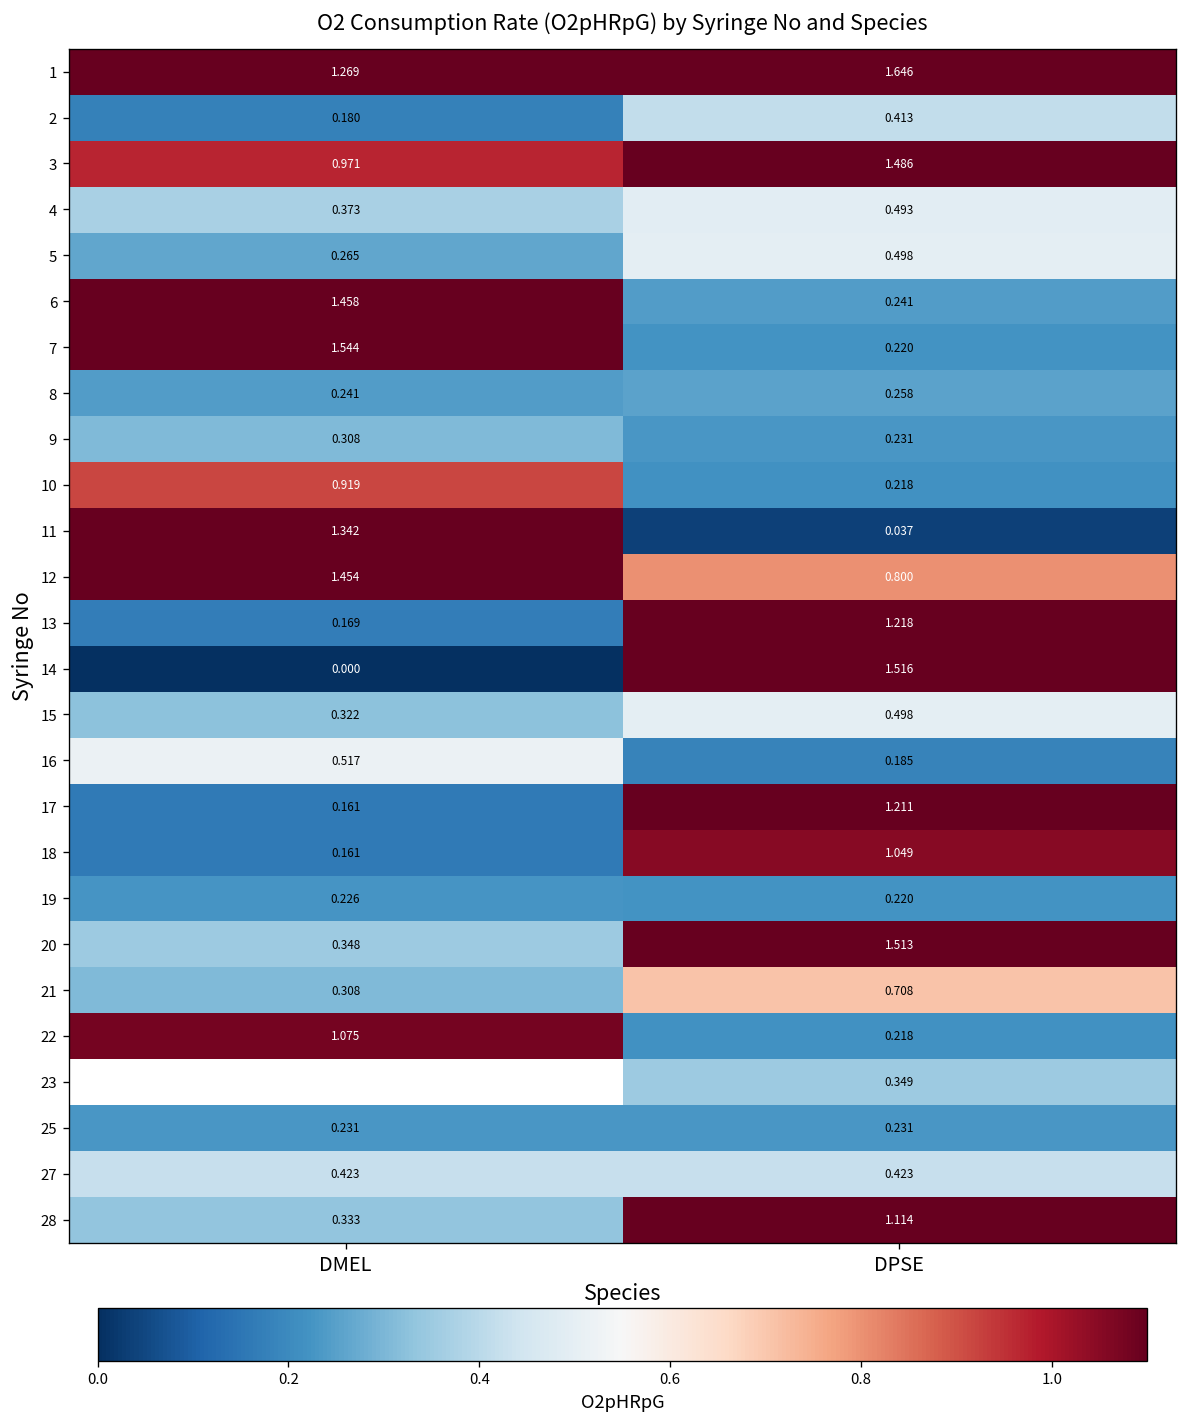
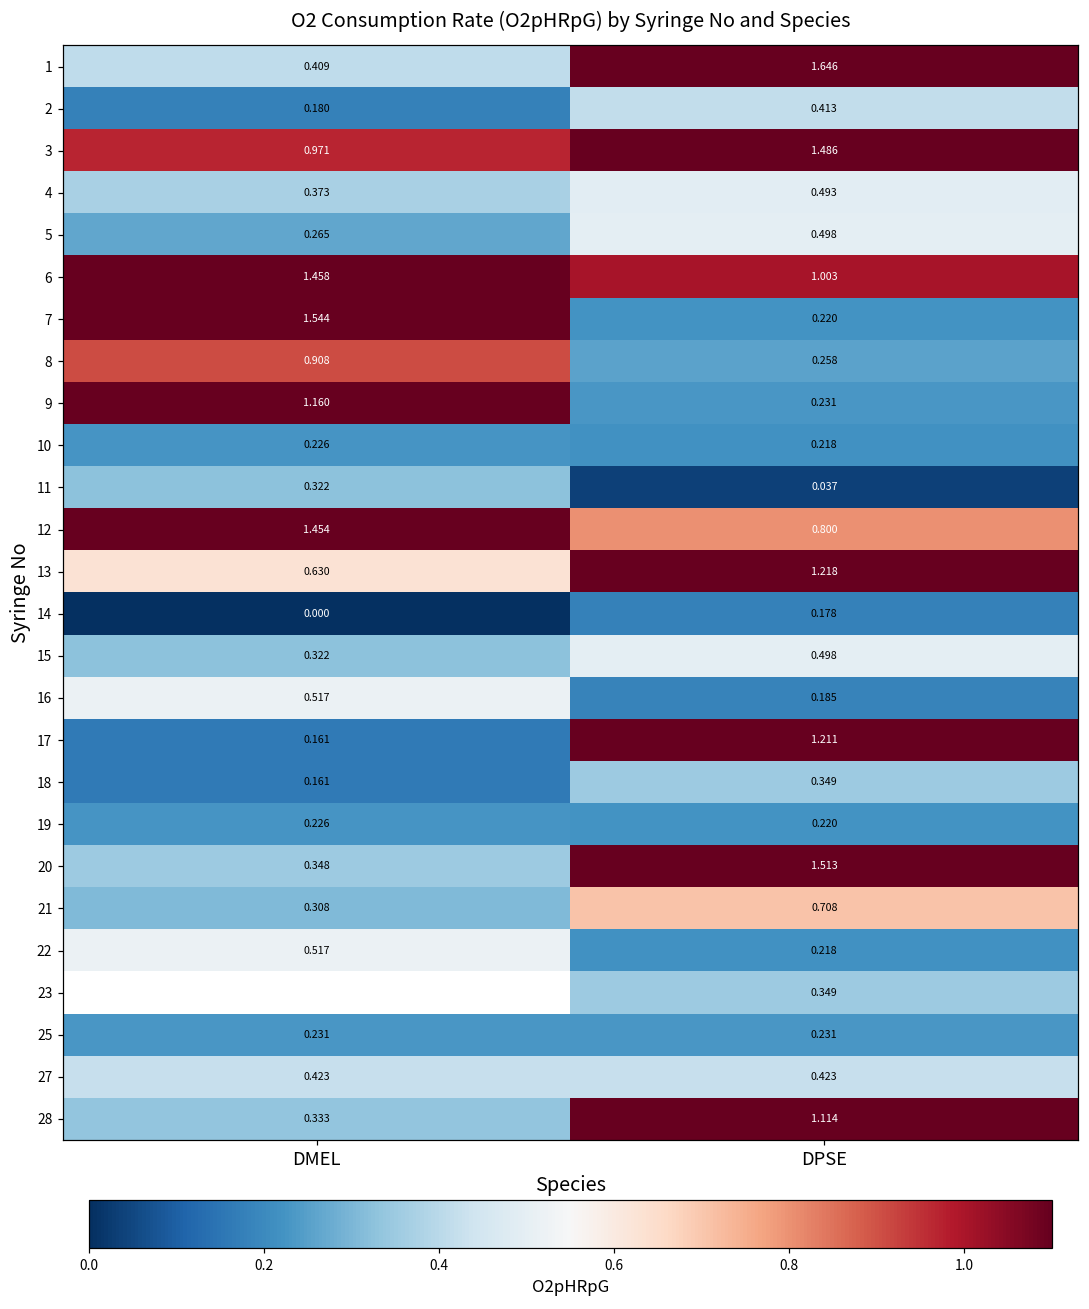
1, DMEL: 1.269 -> 0.409
6, DPSE: 0.241 -> 1.003
8, DMEL: 0.241 -> 0.908
9, DMEL: 0.308 -> 1.160
10, DMEL: 0.919 -> 0.226
11, DMEL: 1.342 -> 0.322
13, DMEL: 0.169 -> 0.630
14, DPSE: 1.516 -> 0.178
18, DPSE: 1.049 -> 0.349
22, DMEL: 1.075 -> 0.517
